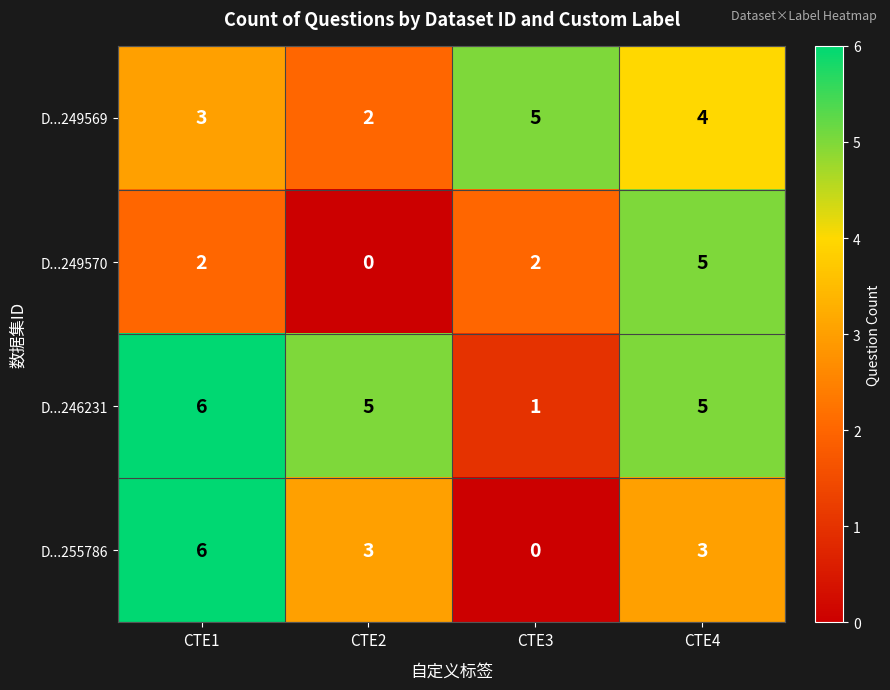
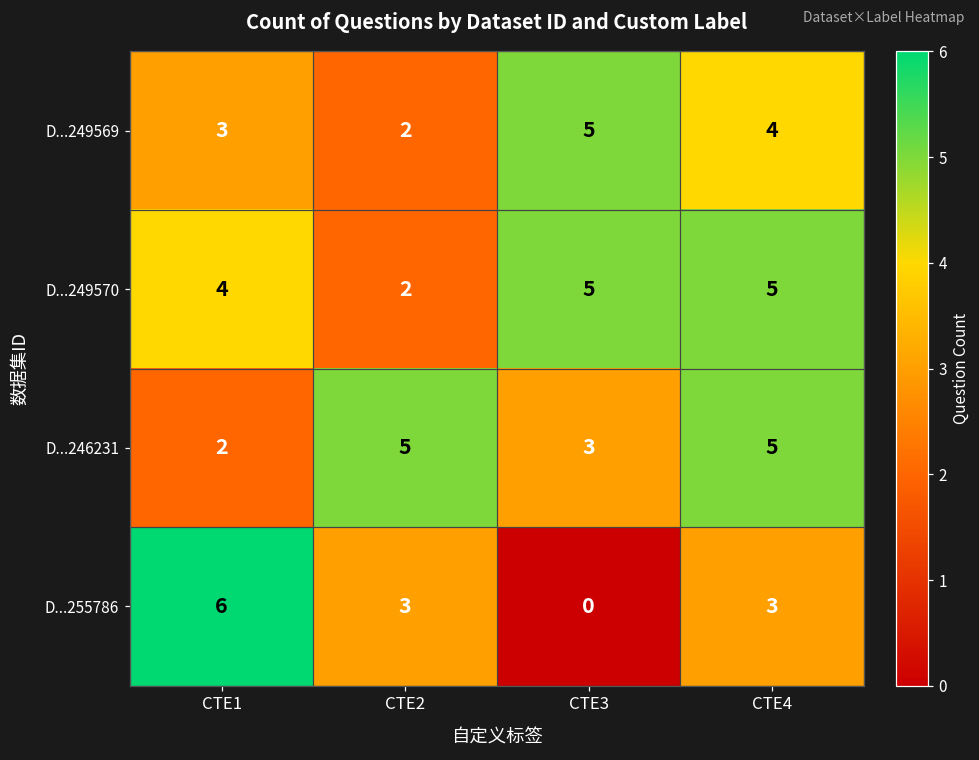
D...249570, CTE1: 2 -> 4
D...249570, CTE2: 0 -> 2
D...249570, CTE3: 2 -> 5
D...246231, CTE1: 6 -> 2
D...246231, CTE3: 1 -> 3
